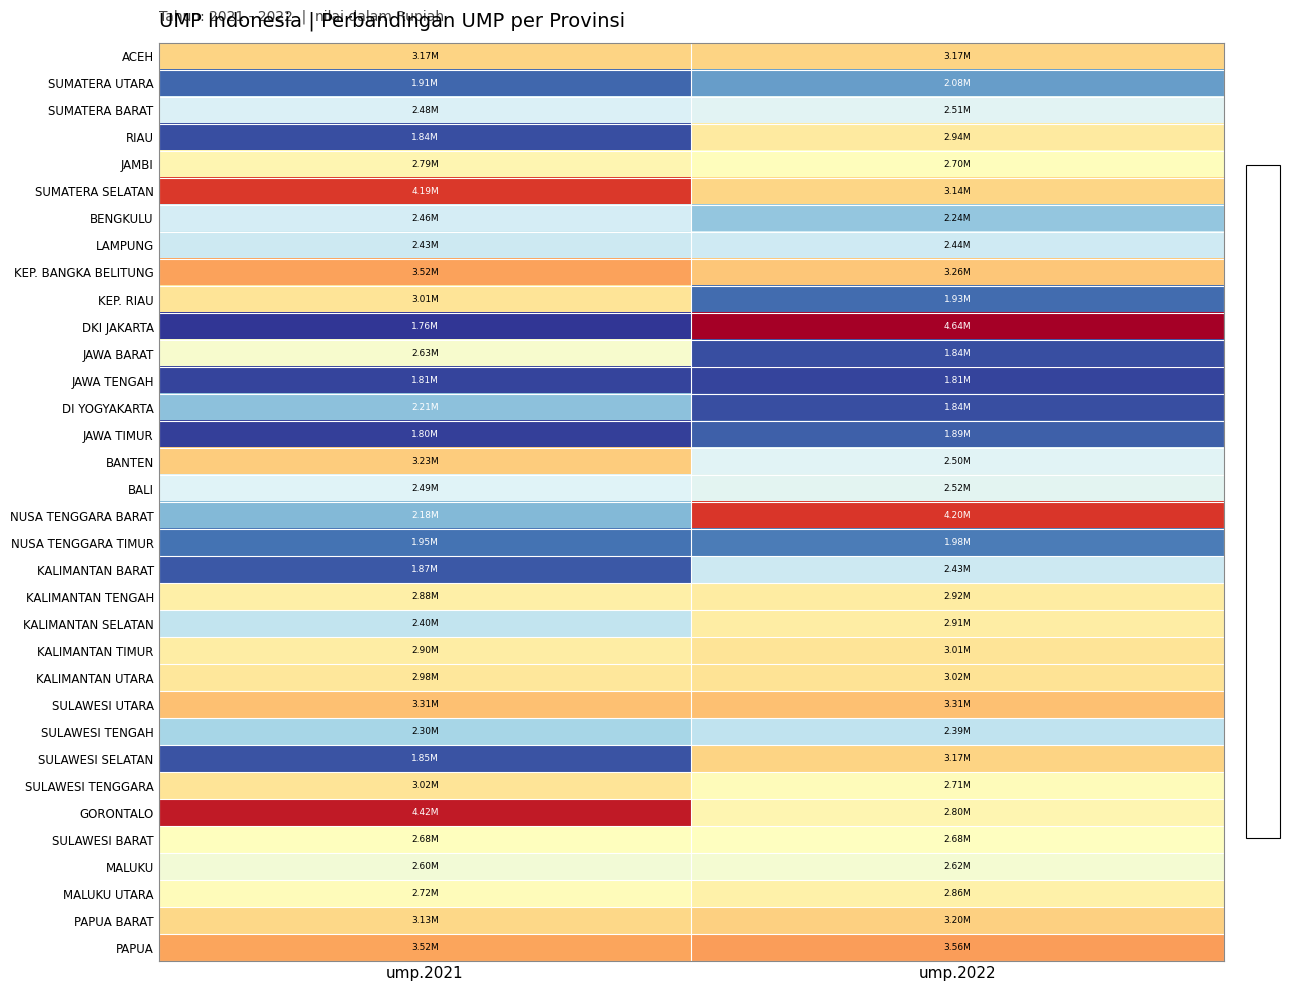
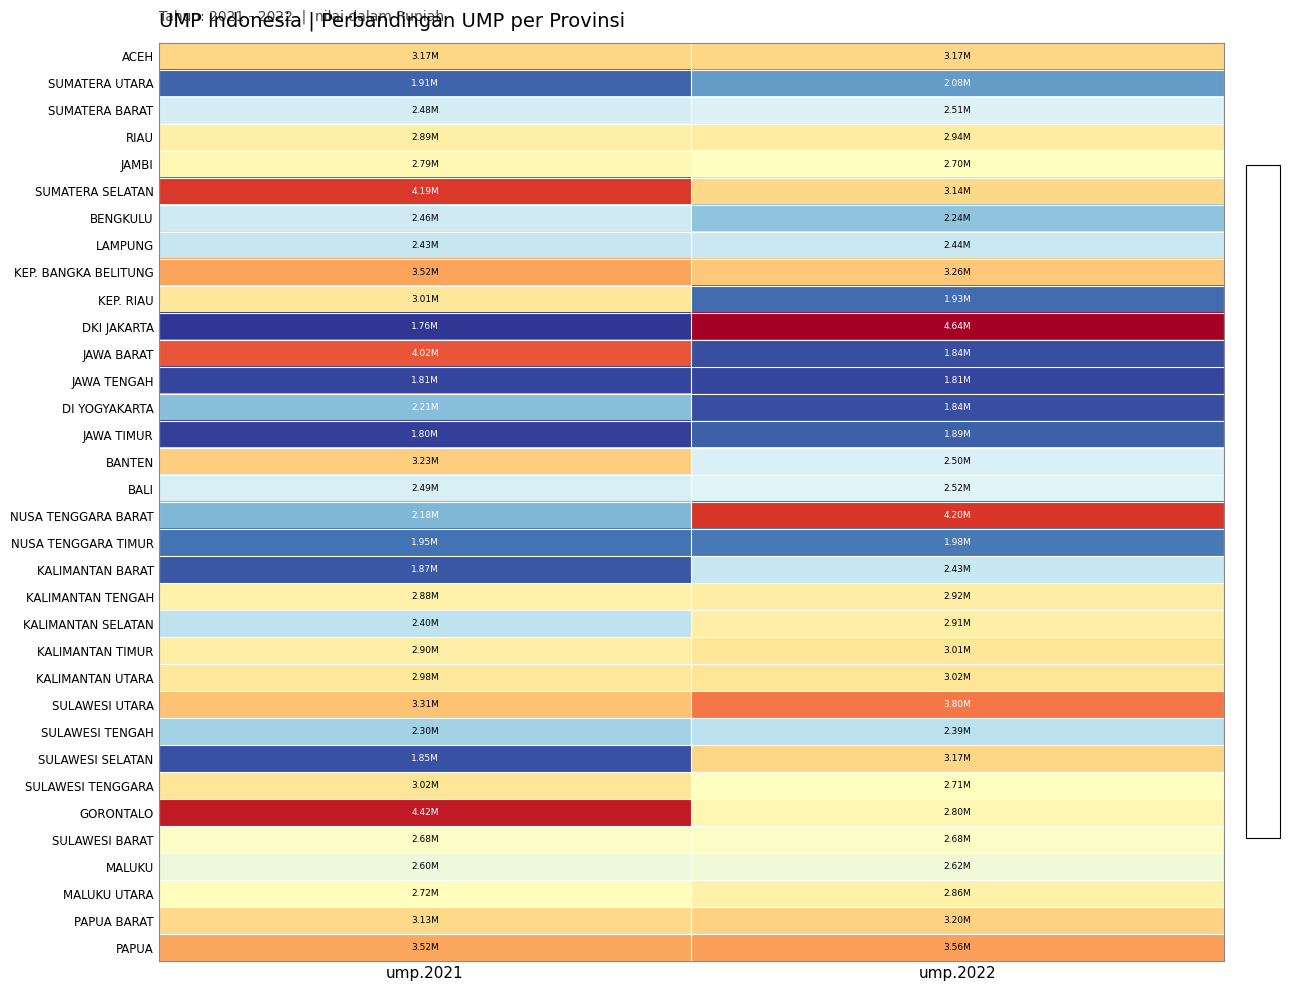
RIAU, ump.2021: 1.84M -> 2.89M
JAWA BARAT, ump.2021: 2.63M -> 4.02M
SULAWESI UTARA, ump.2022: 3.31M -> 3.80M
